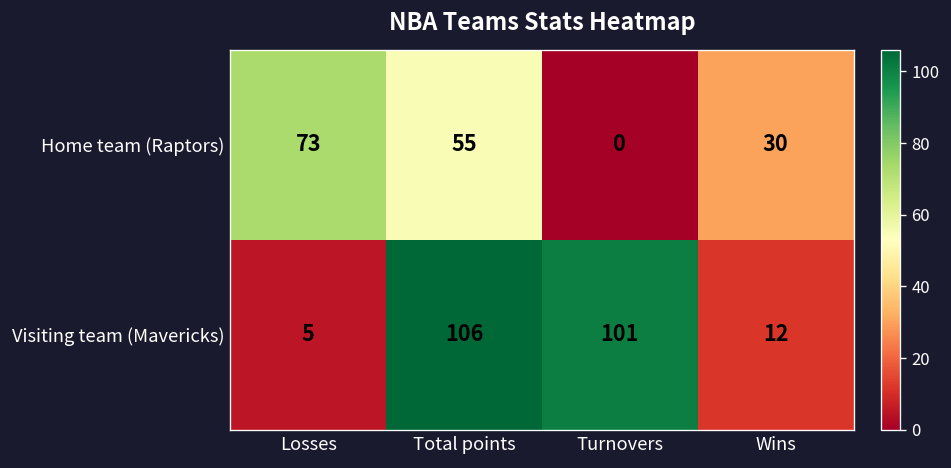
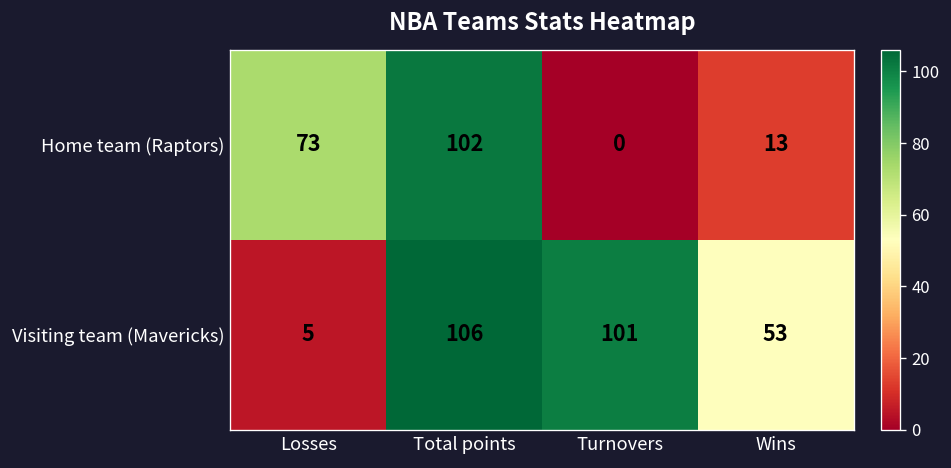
Home team (Raptors), Total points: 55 -> 102
Home team (Raptors), Wins: 30 -> 13
Visiting team (Mavericks), Wins: 12 -> 53
